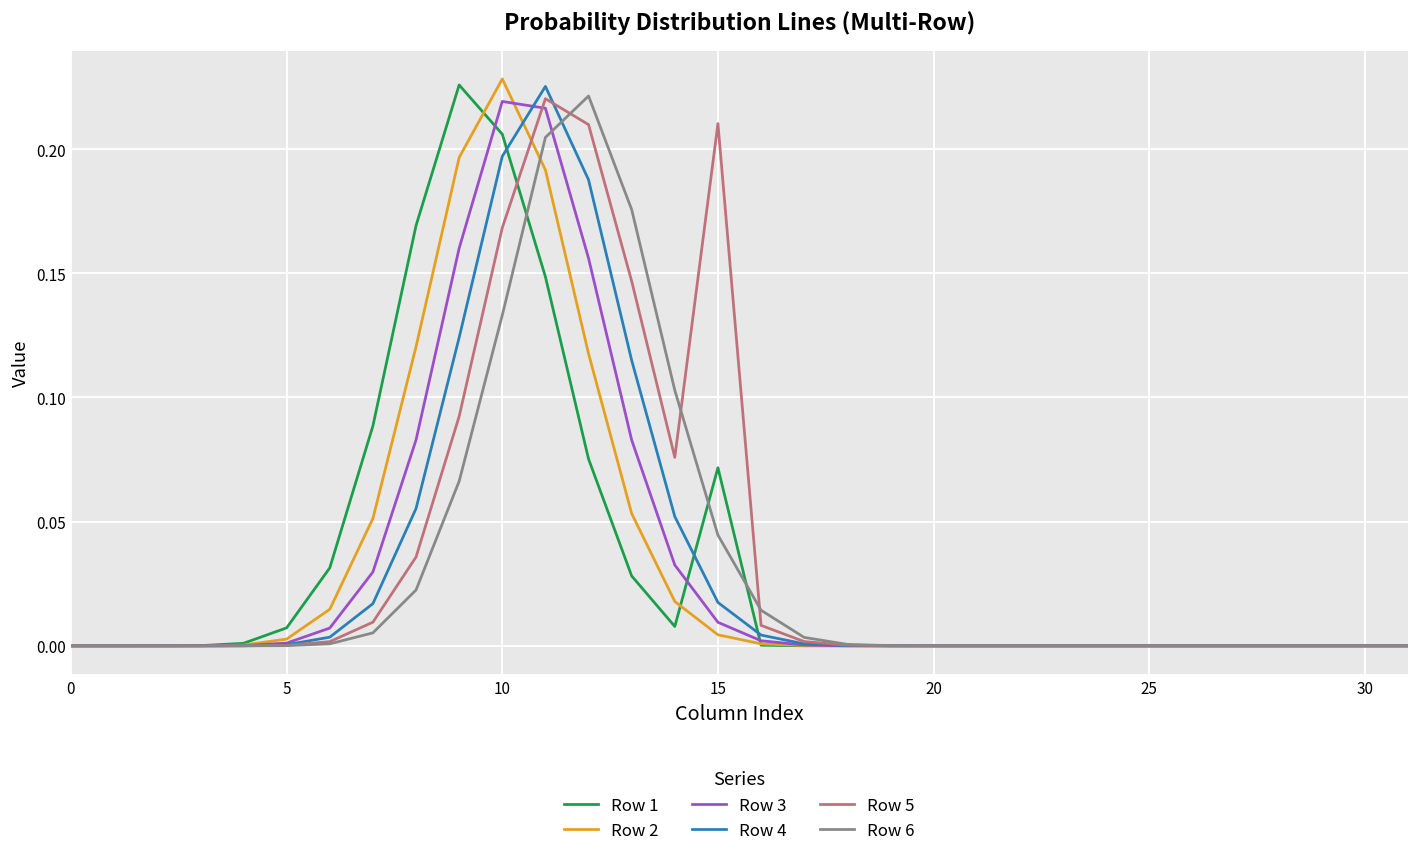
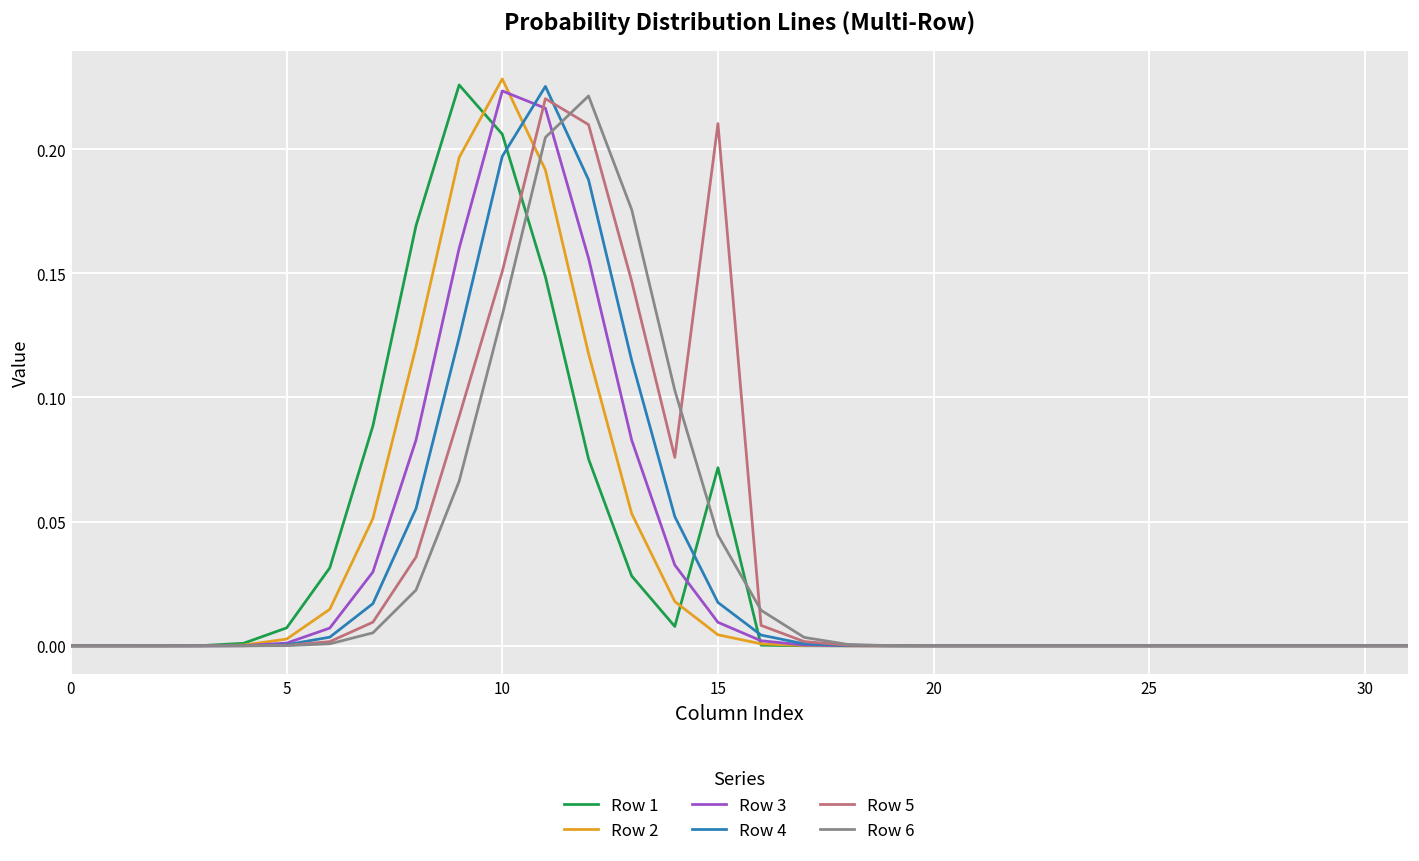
Row 3, 10: 0.219 -> 0.223
Row 5, 10: 0.168 -> 0.151
